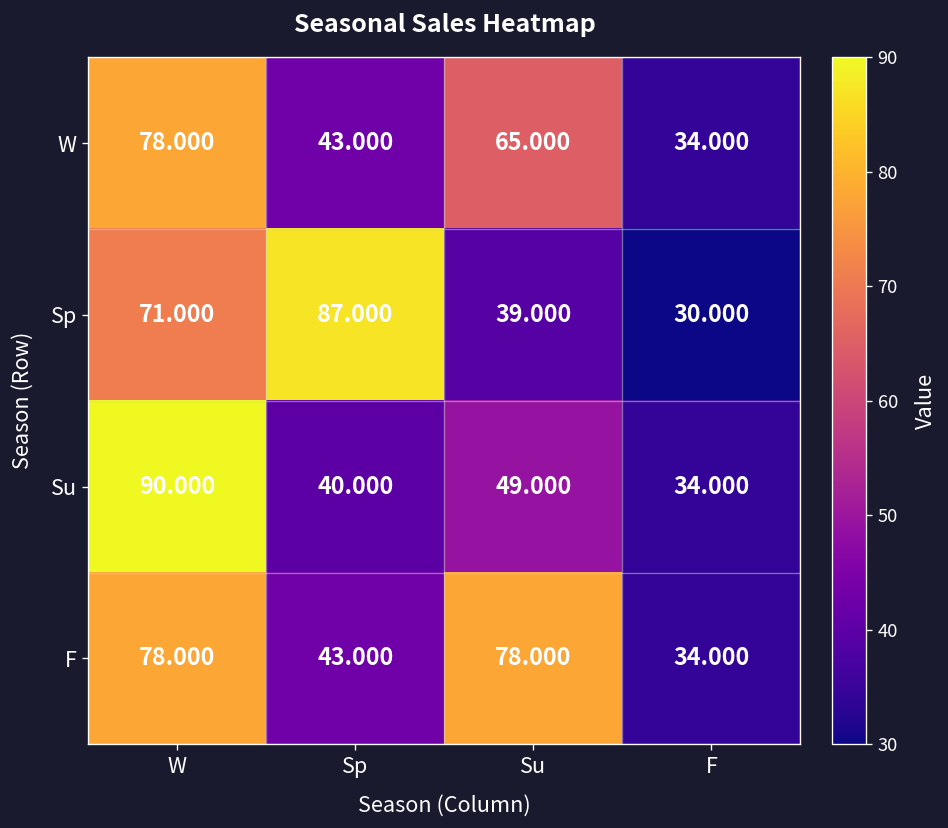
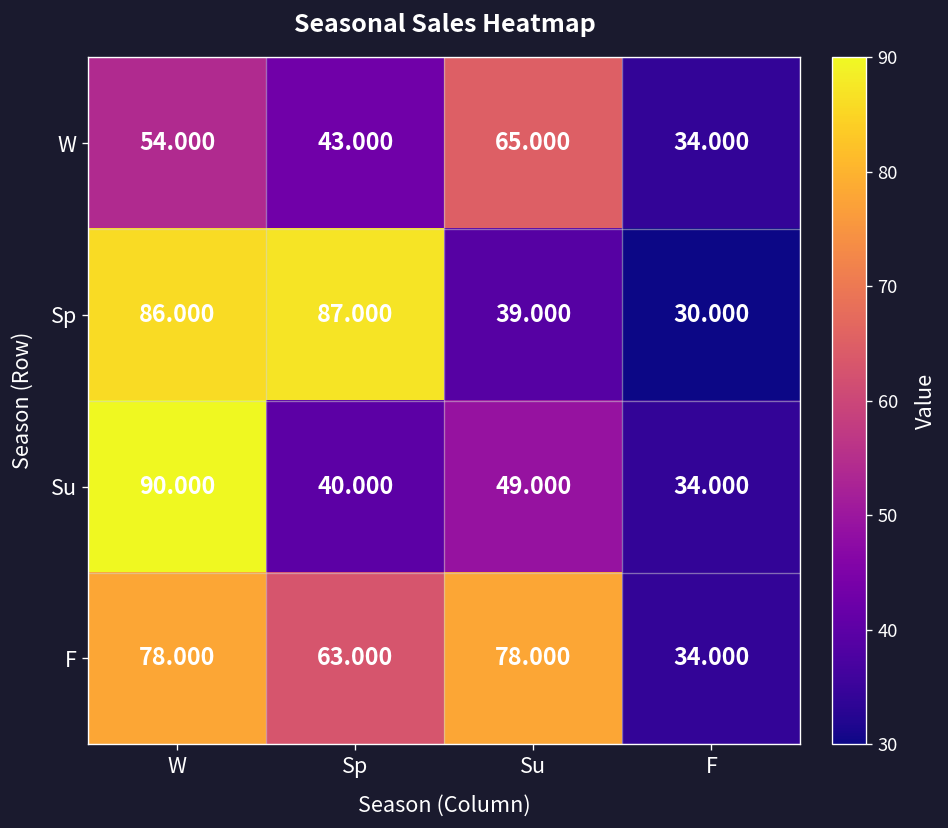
W, W: 78.000 -> 54.000
Sp, W: 71.000 -> 86.000
F, Sp: 43.000 -> 63.000
